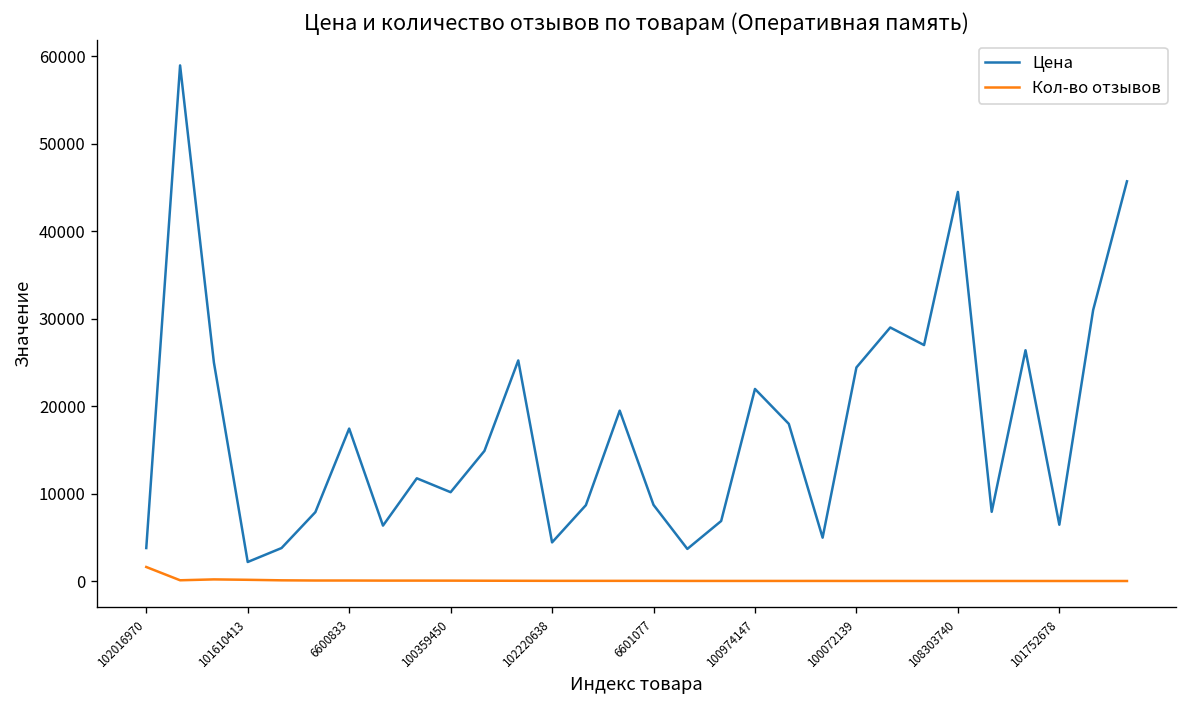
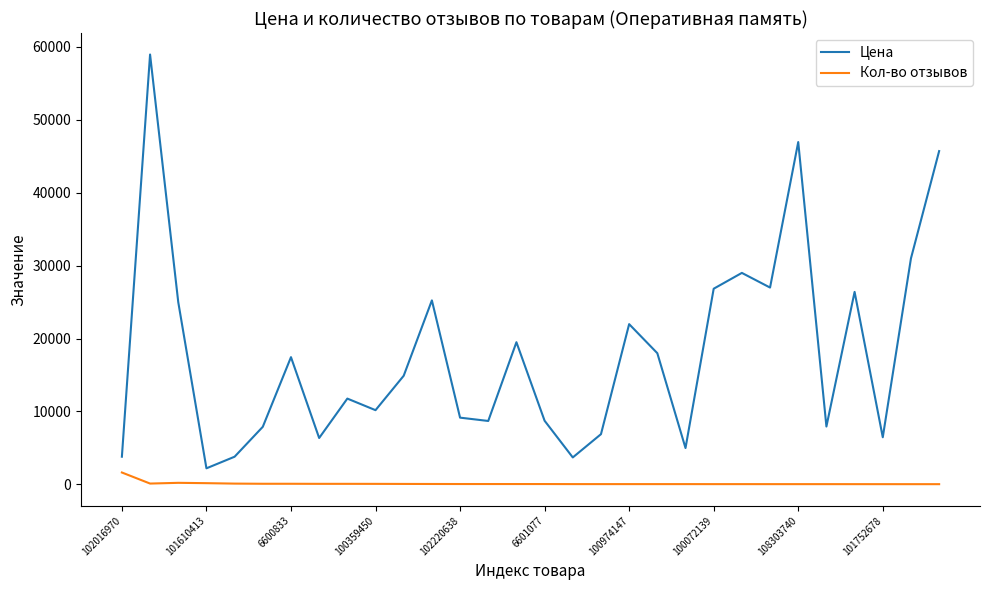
Цена, 102220638: 4000 -> 9000
Цена, 100072139: 24000 -> 27000
Цена, 108303740: 44000 -> 47000
